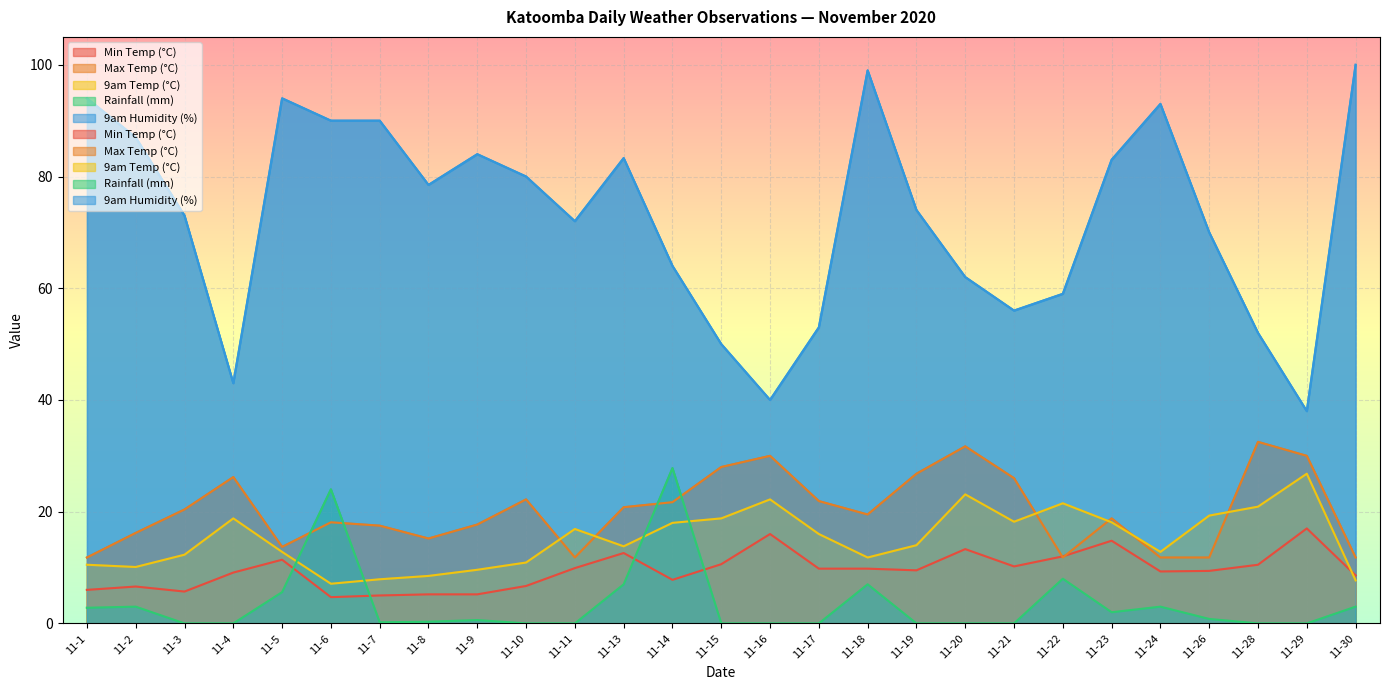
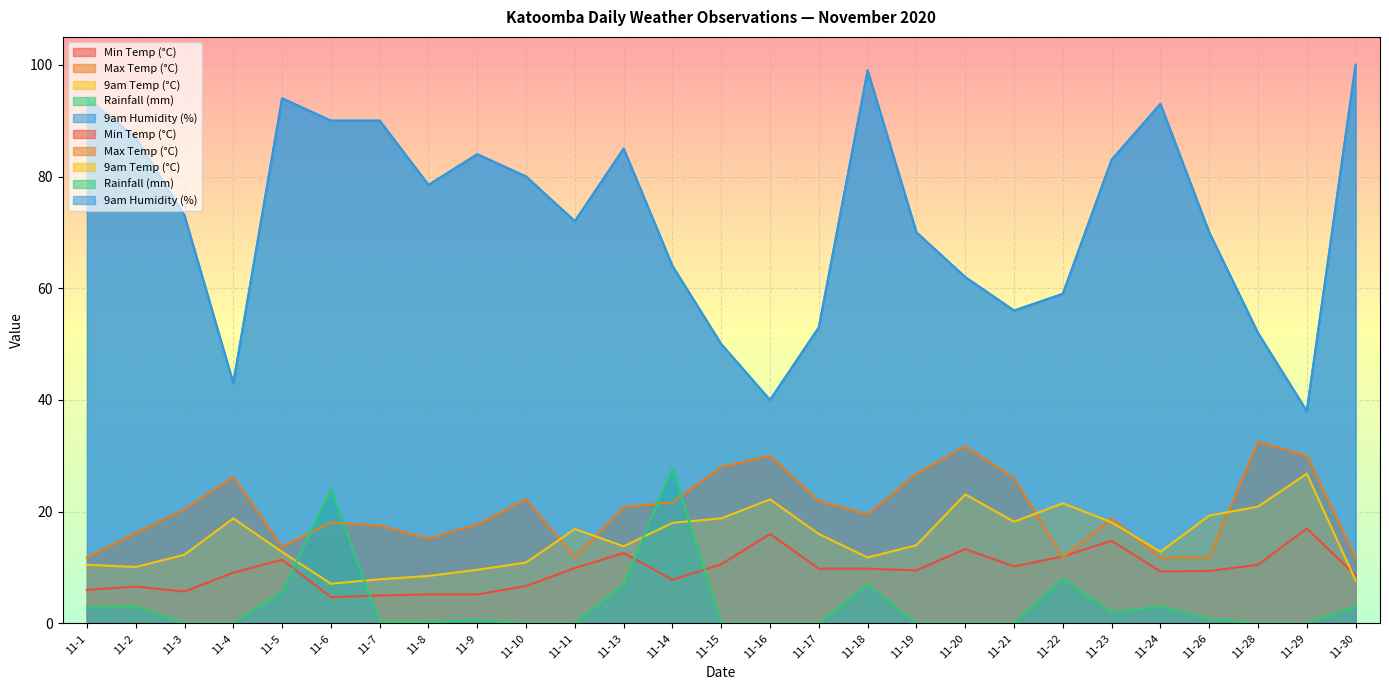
9am Humidity (%), 11-13: 83 -> 85
9am Humidity (%), 11-19: 74 -> 70
